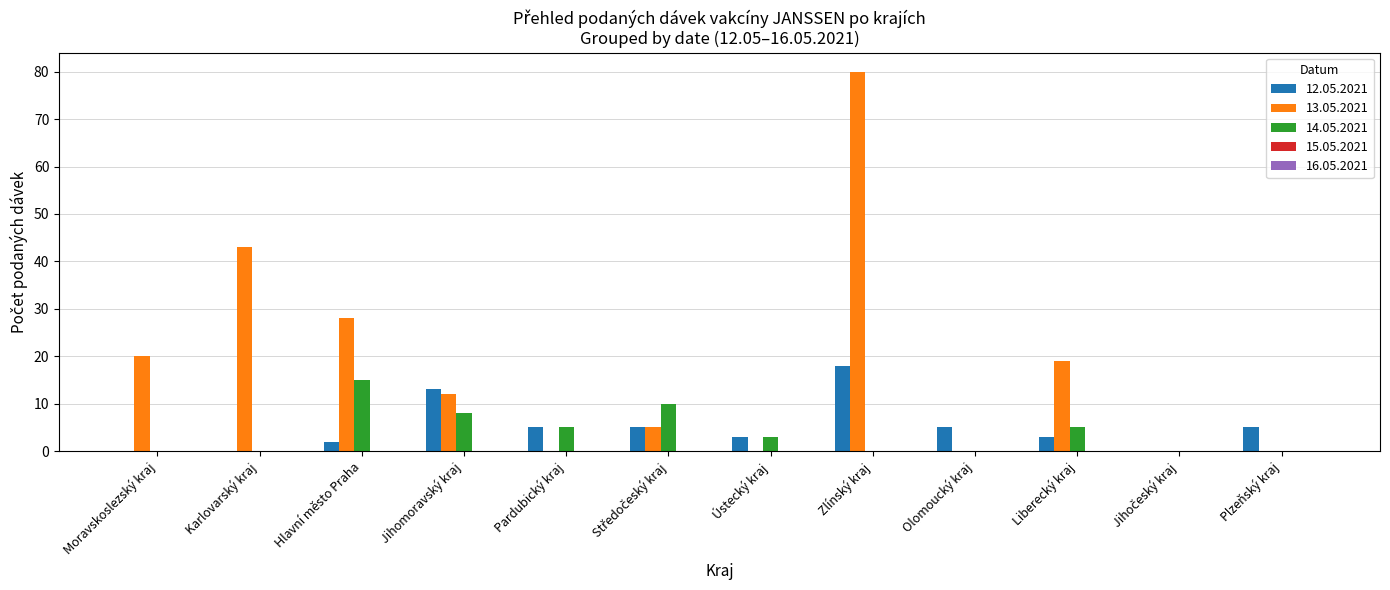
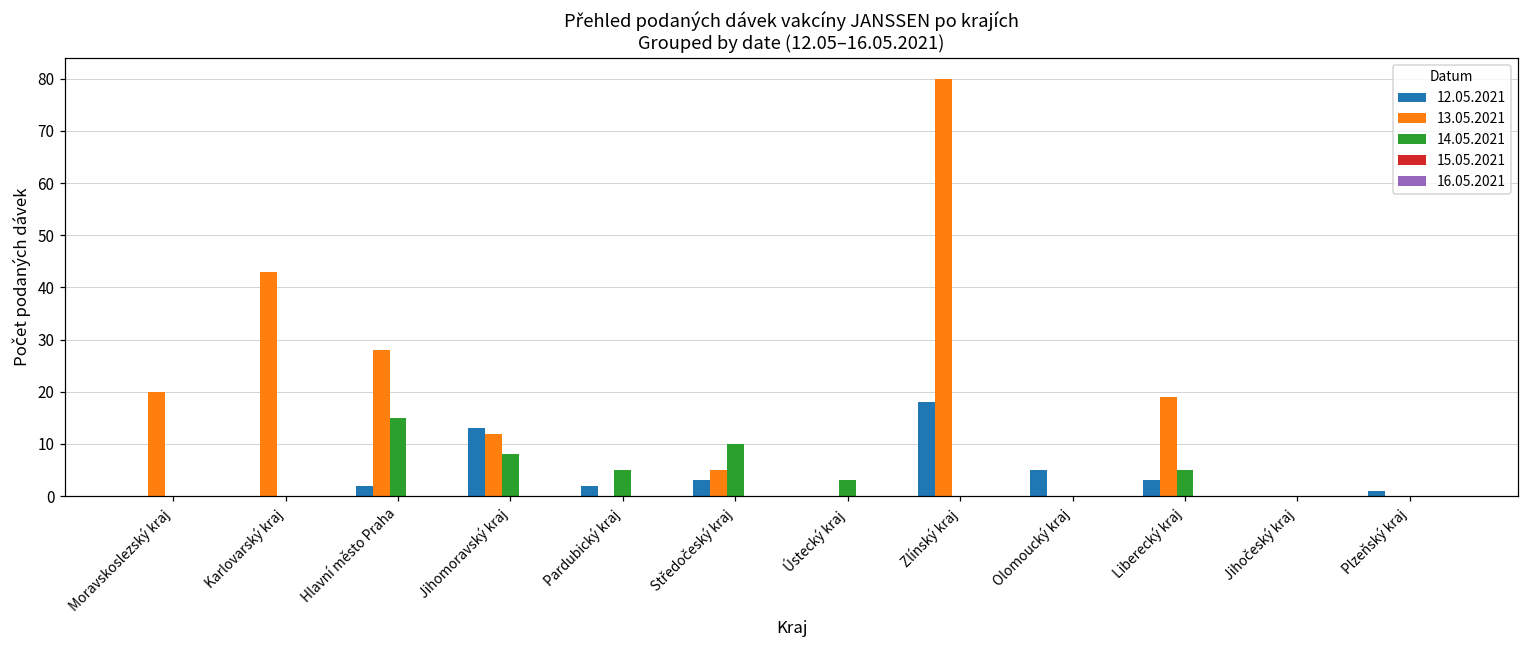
12.05.2021, Pardubický kraj: 5 -> 2
12.05.2021, Středočeský kraj: 5 -> 3
12.05.2021, Ústecký kraj: 3 -> 0
12.05.2021, Plzeňský kraj: 5 -> 1
